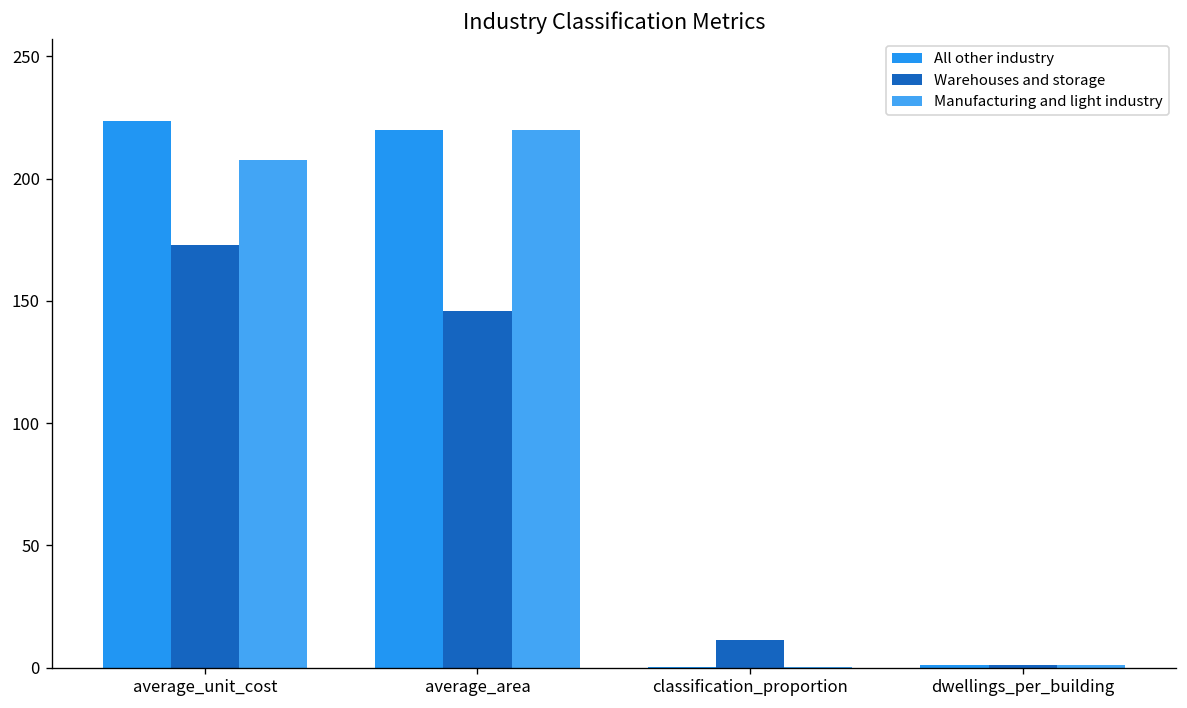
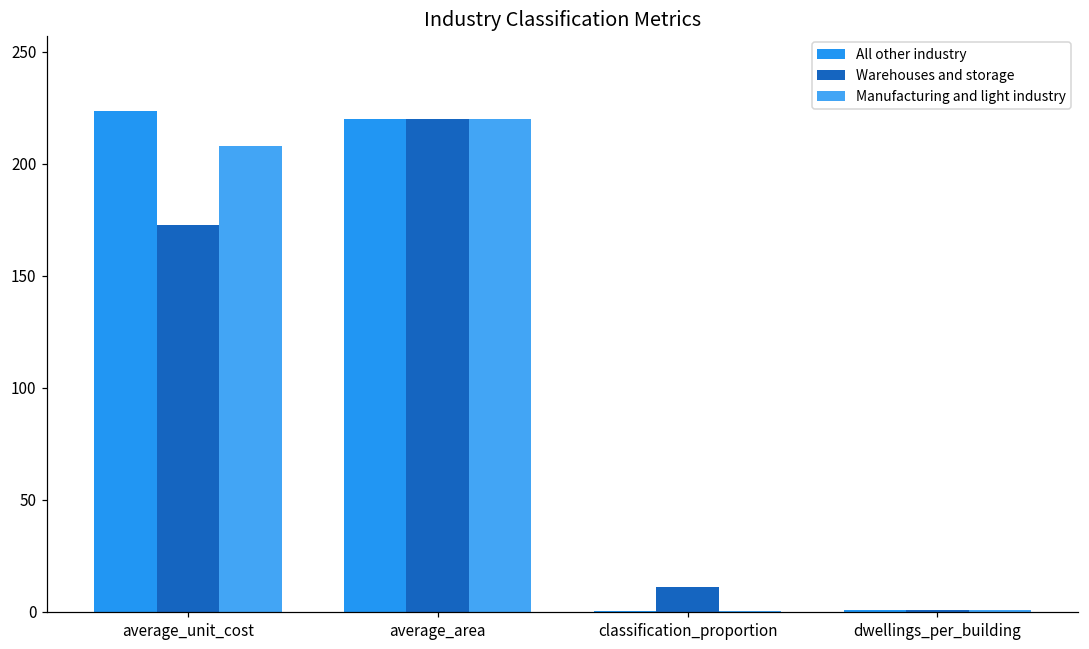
Warehouses and storage, average_area: 146 -> 220
